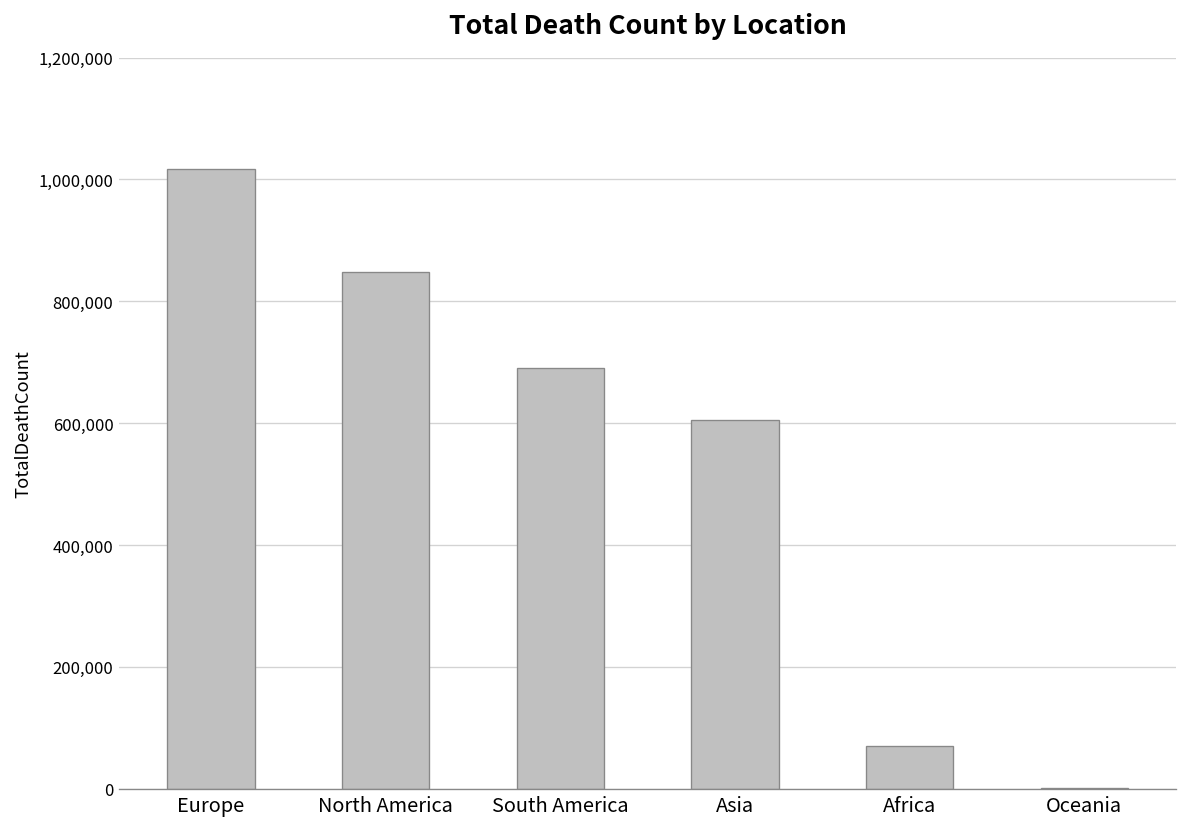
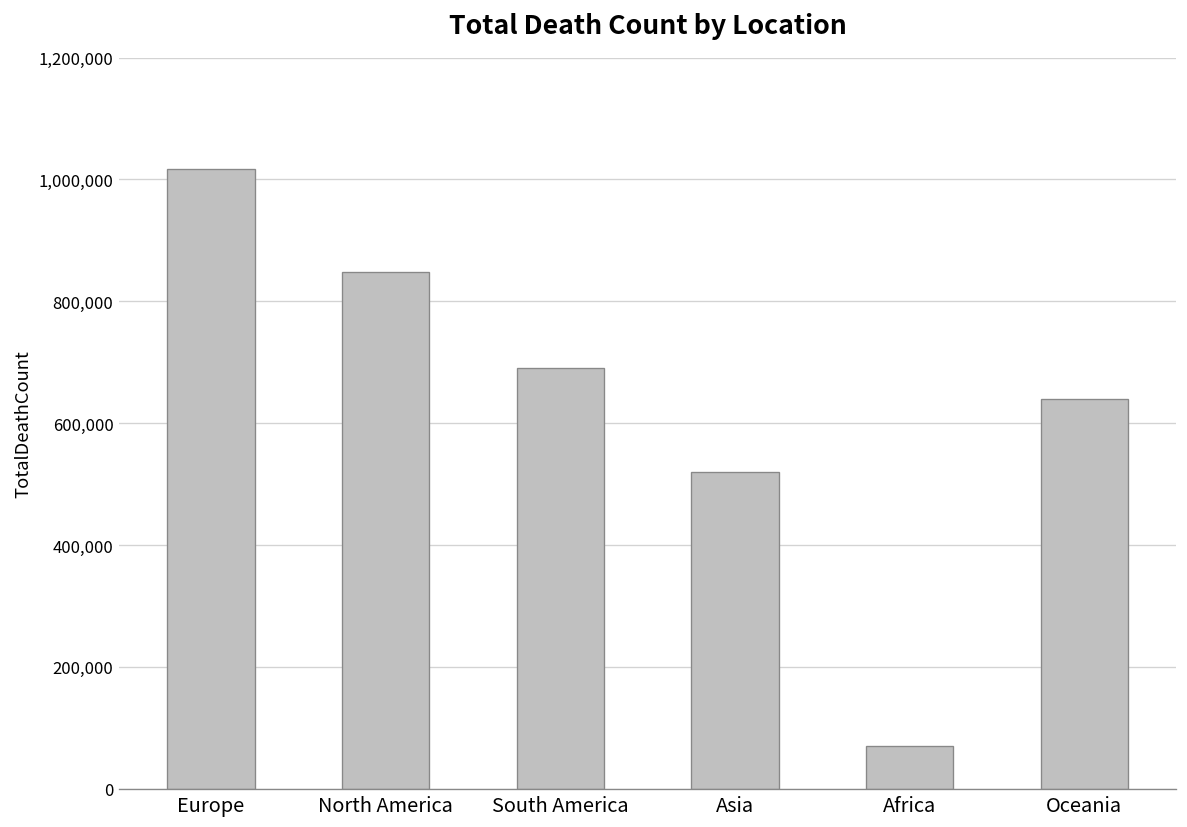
Asia: 610,000 -> 520,000
Oceania: 0 -> 640,000
